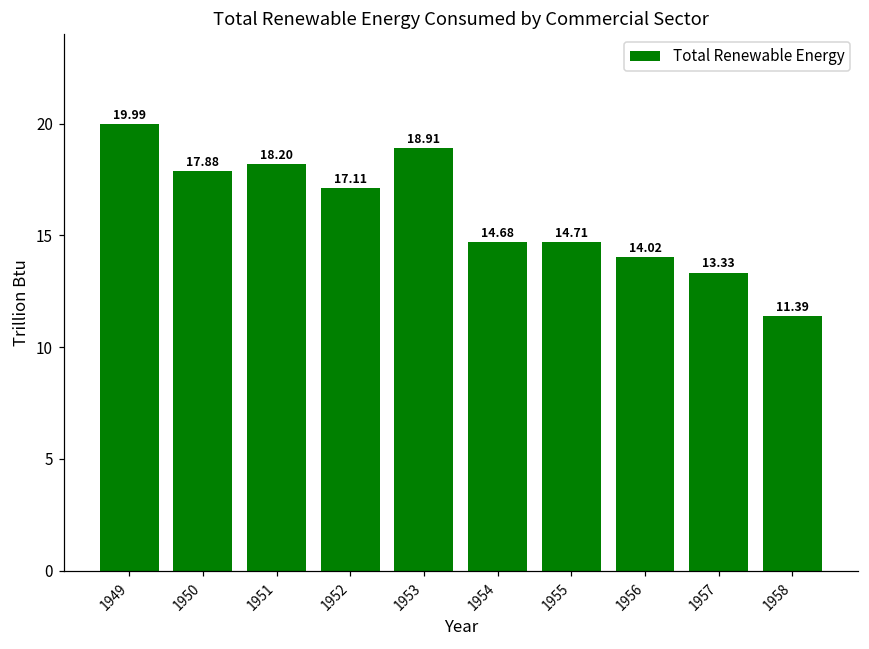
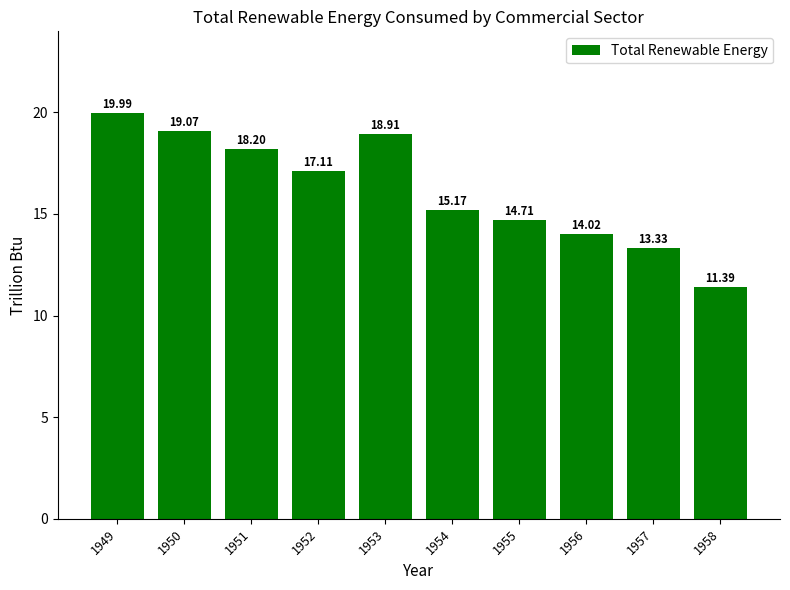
1950: 17.88 -> 19.07
1954: 14.68 -> 15.17
